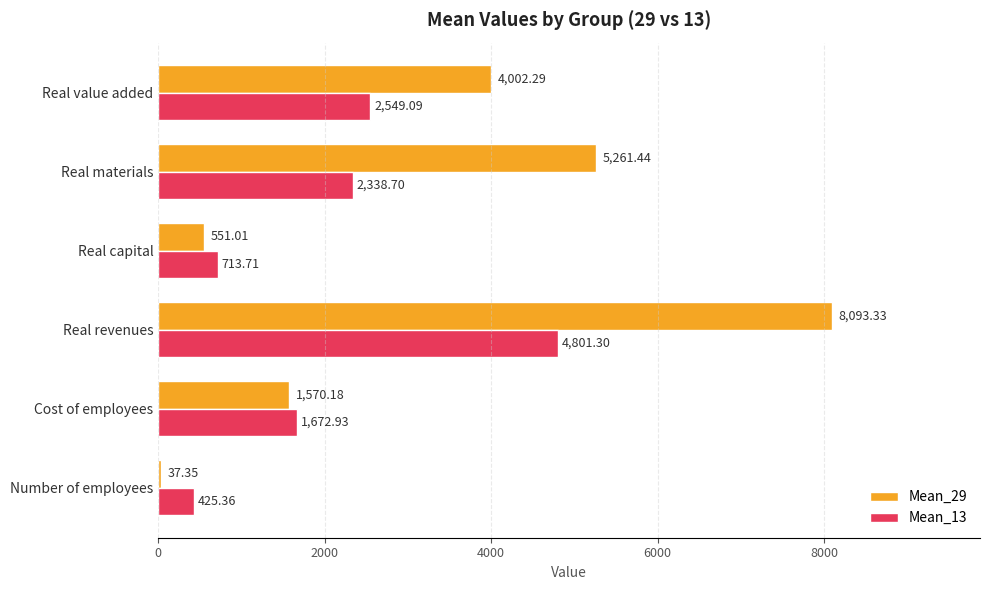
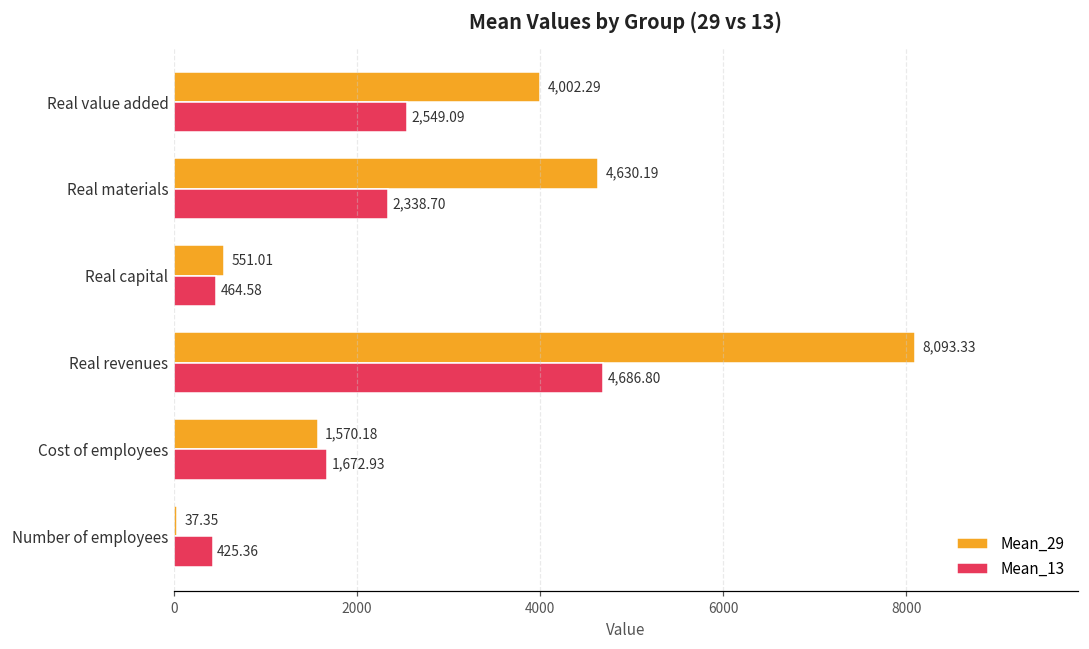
Mean_29, Real materials: 5,261.44 -> 4,630.19
Mean_13, Real capital: 713.71 -> 464.58
Mean_13, Real revenues: 4,801.30 -> 4,686.80
